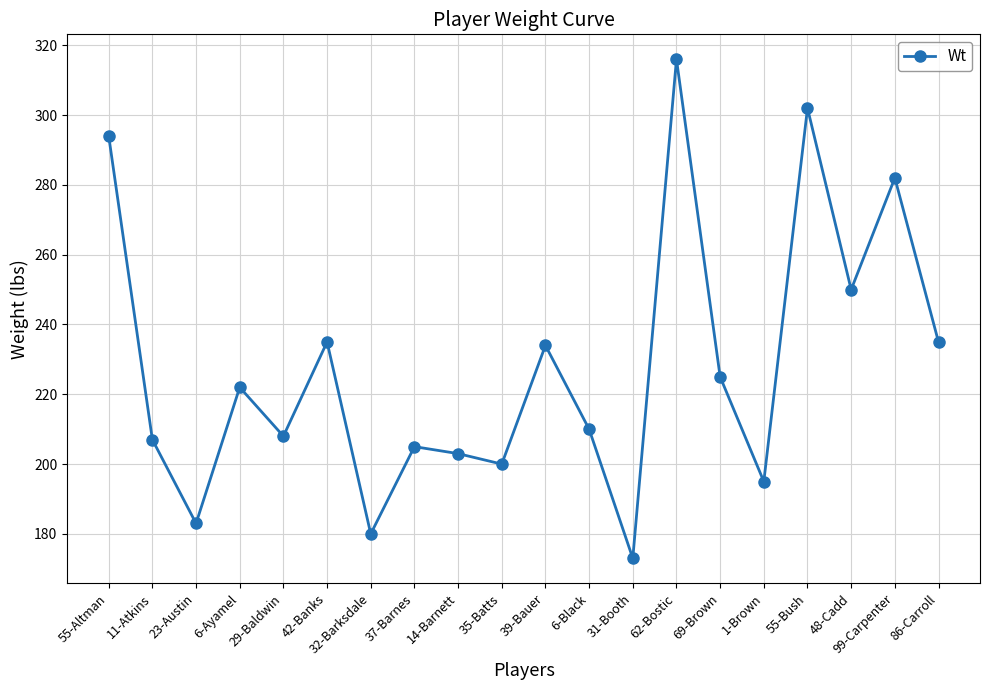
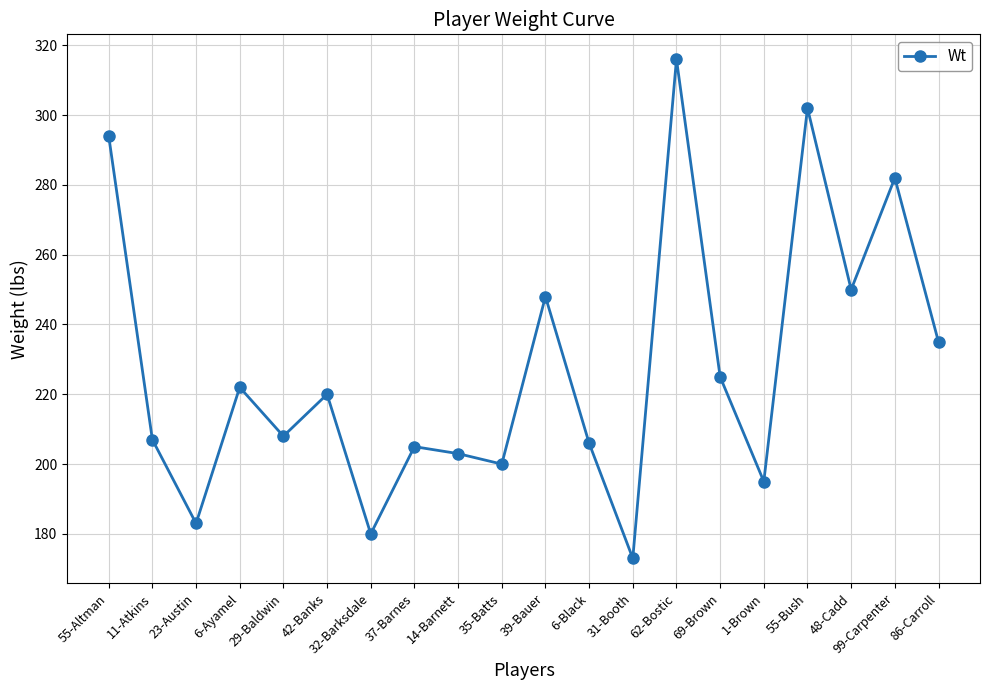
42-Banks: 235 -> 220
39-Bauer: 234 -> 248
6-Black: 210 -> 206
